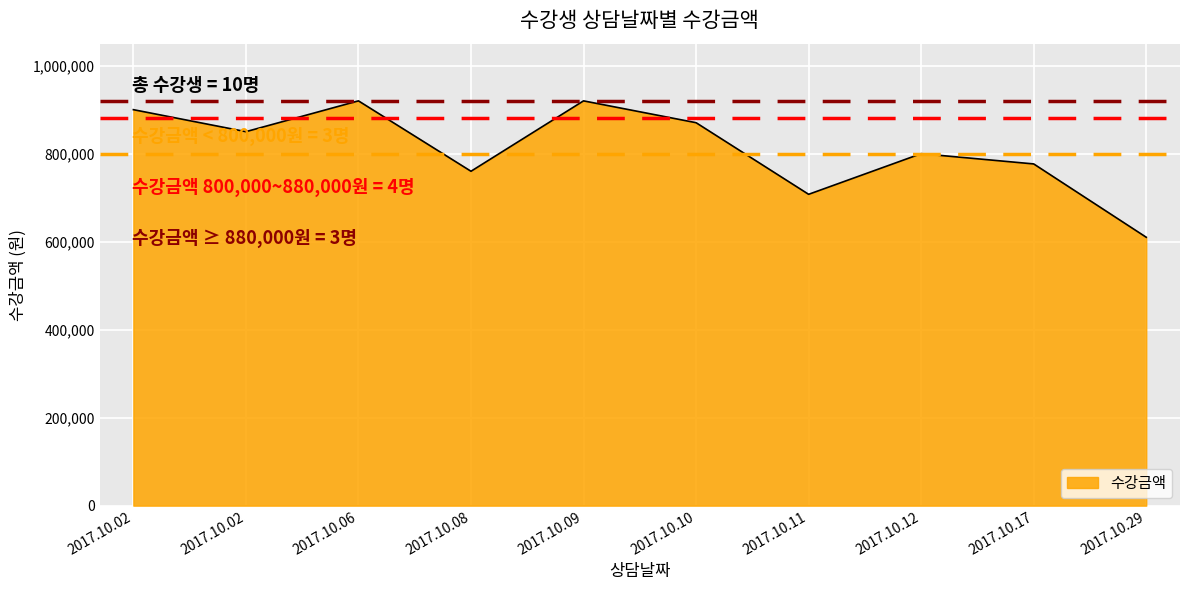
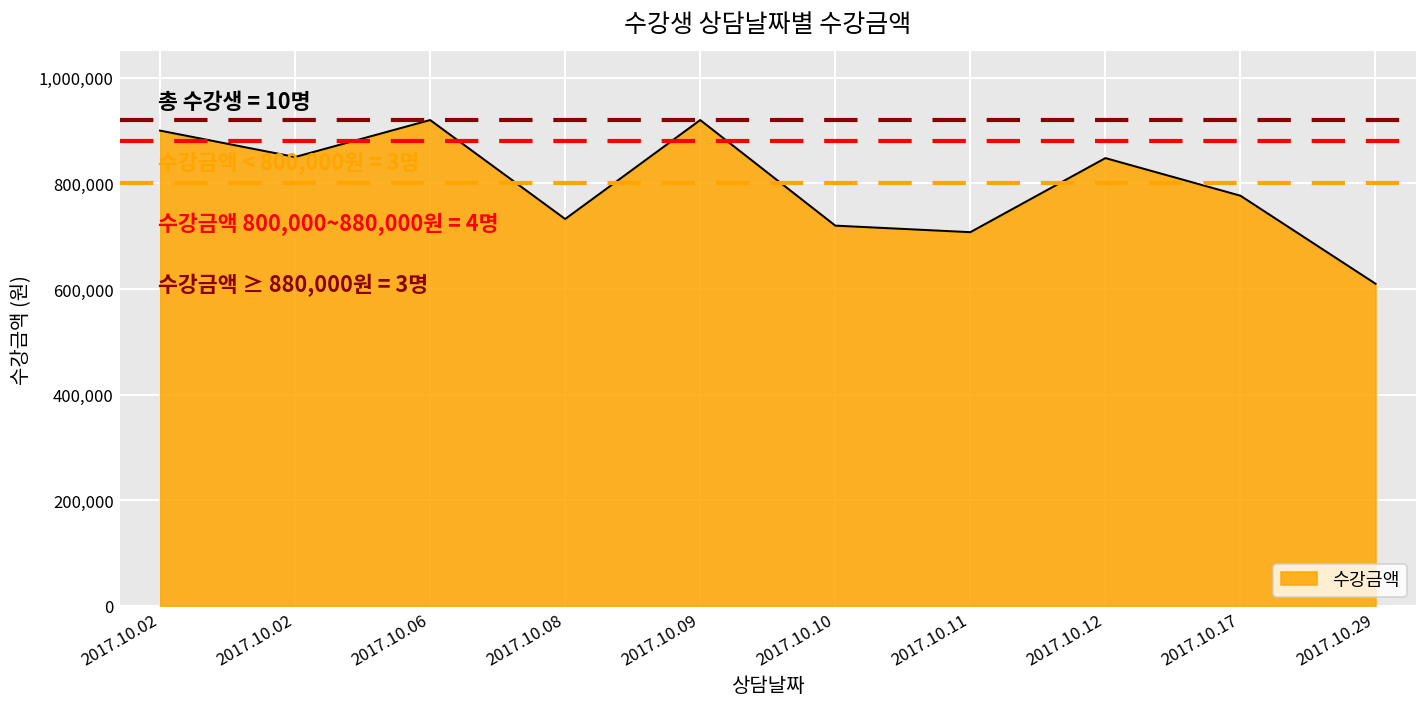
2017.10.08: 760,000 -> 730,000
2017.10.10: 870,000 -> 720,000
2017.10.12: 800,000 -> 850,000
